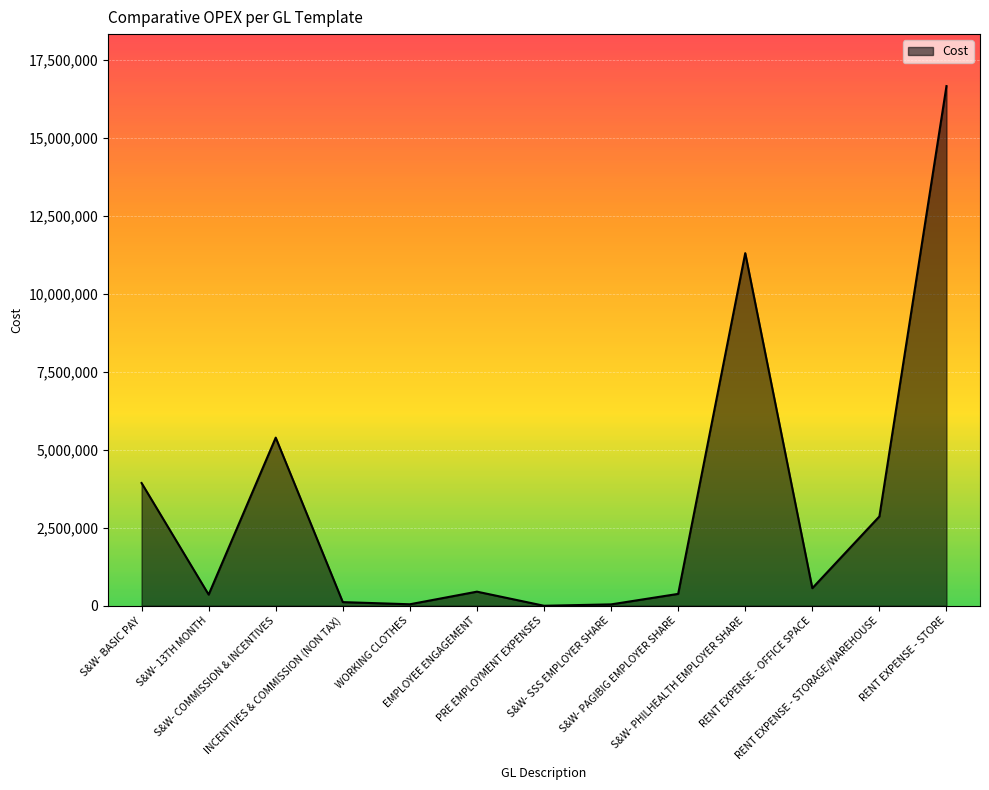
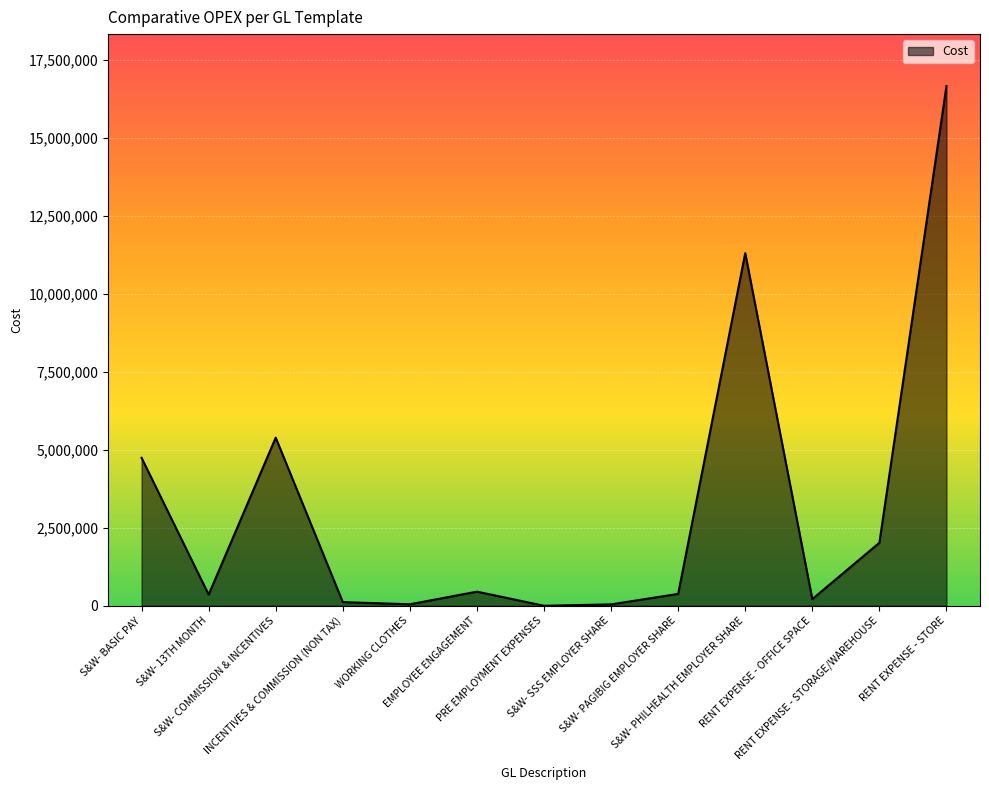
S&W- BASIC PAY: 3,900,000 -> 4,700,000
RENT EXPENSE - OFFICE SPACE: 600,000 -> 200,000
RENT EXPENSE - STORAGE/WAREHOUSE: 2,900,000 -> 2,000,000
